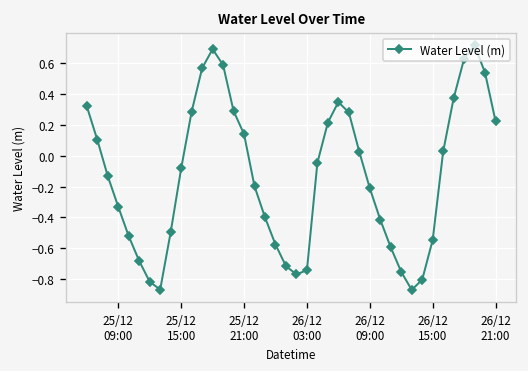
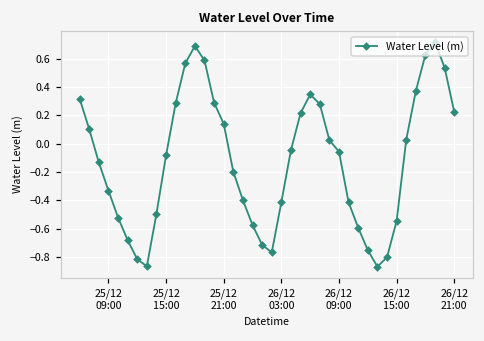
26/12 03:00: -0.74 -> -0.41
26/12 09:00: -0.21 -> -0.06
